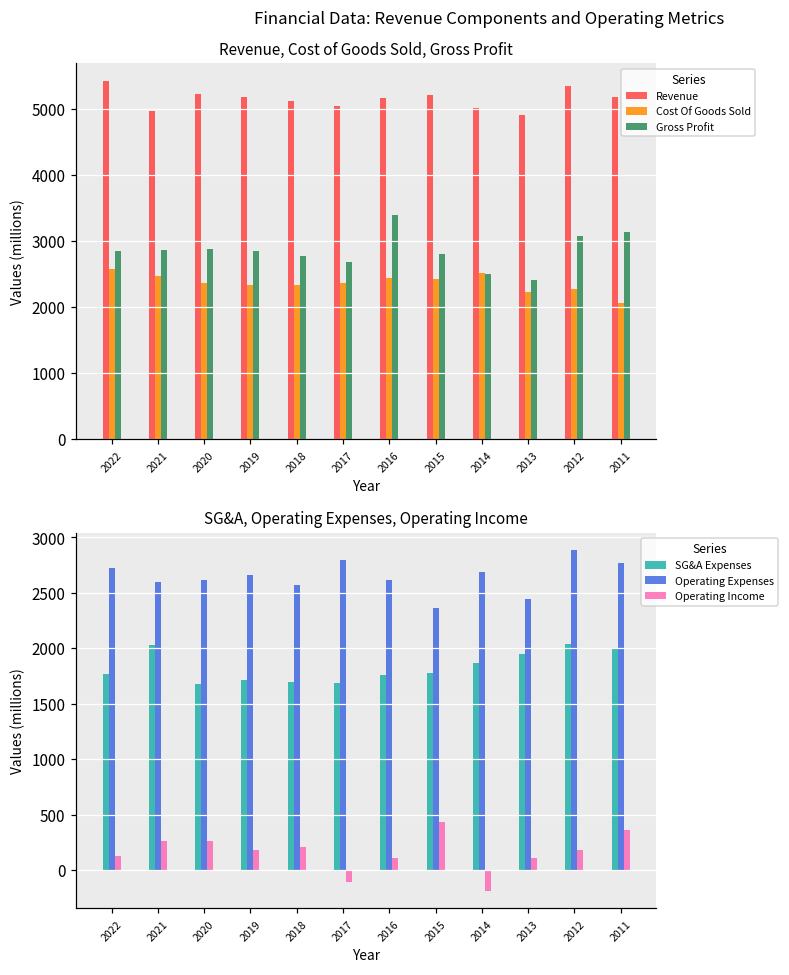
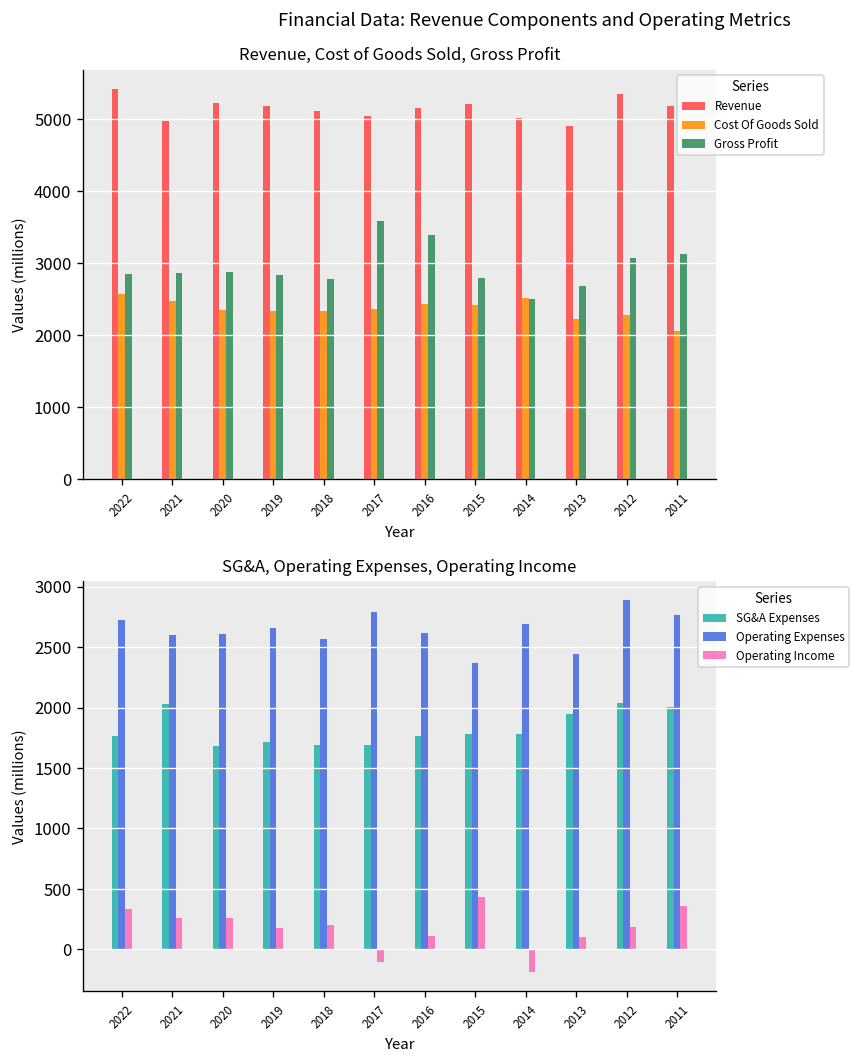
Revenue, Cost of Goods Sold, Gross Profit, Gross Profit, 2017: 2700 -> 3600
Revenue, Cost of Goods Sold, Gross Profit, Gross Profit, 2013: 2400 -> 2700
SG&A, Operating Expenses, Operating Income, Operating Income, 2022: 120 -> 340
SG&A, Operating Expenses, Operating Income, SG&A Expenses, 2014: 1870 -> 1780
